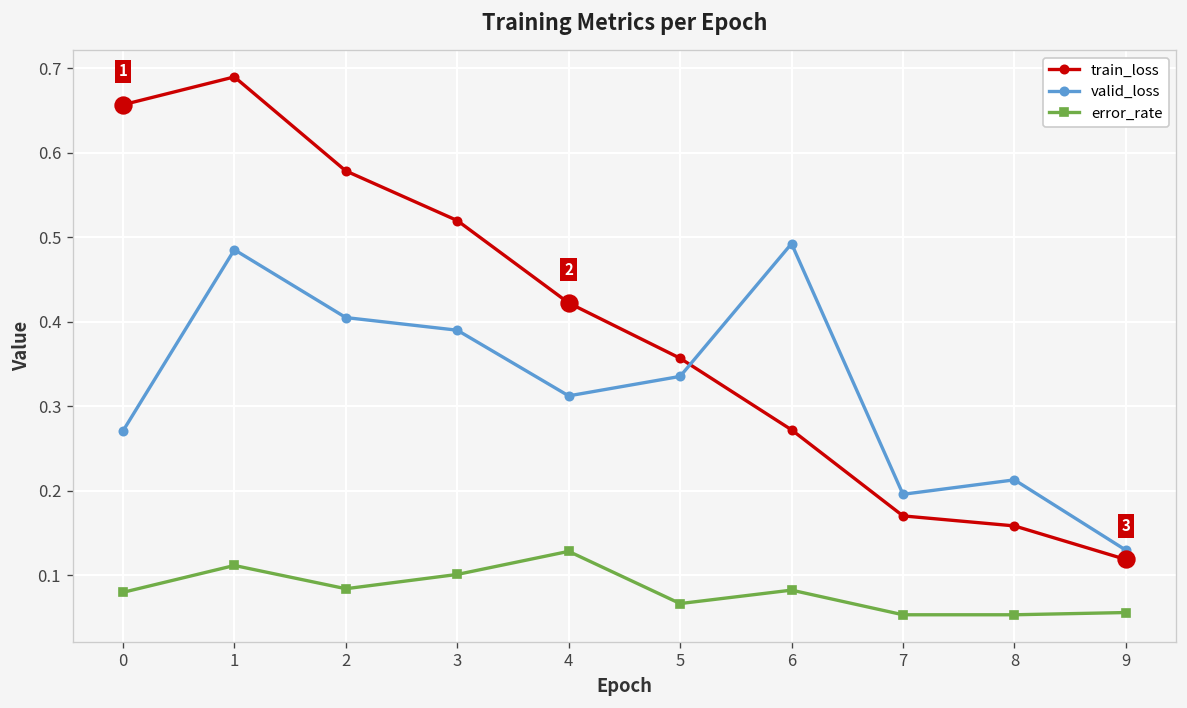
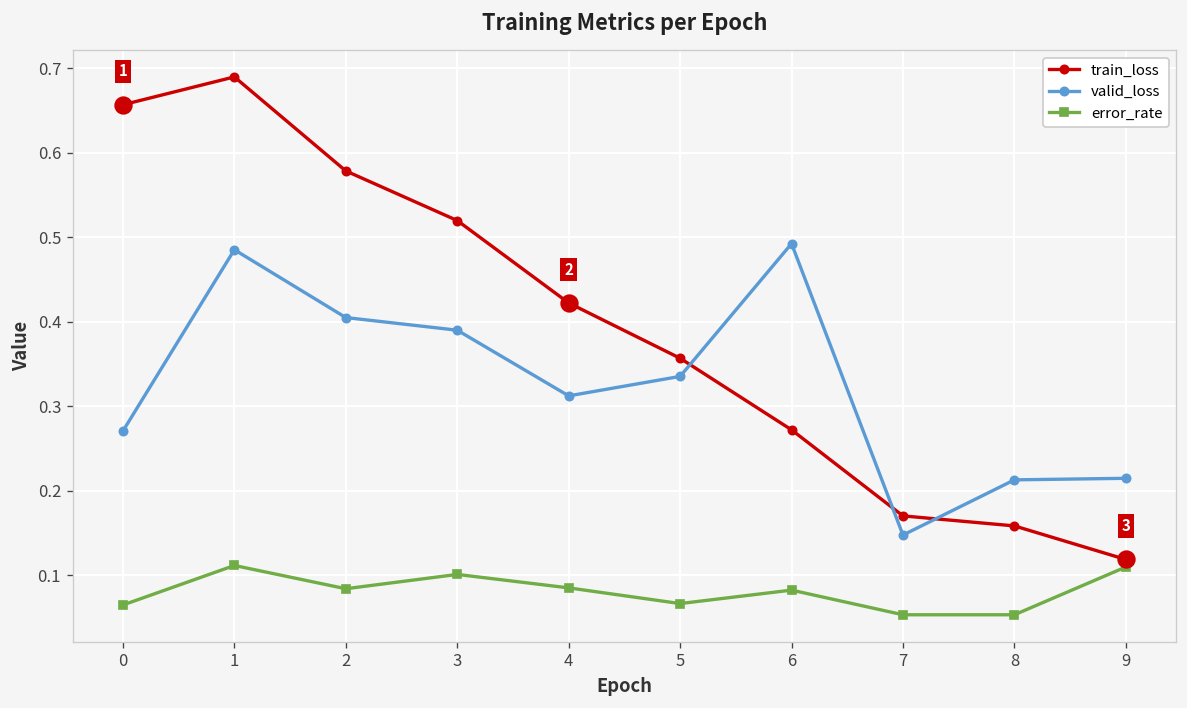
error_rate, 0: 0.08 -> 0.06
error_rate, 4: 0.13 -> 0.08
valid_loss, 7: 0.20 -> 0.15
valid_loss, 9: 0.13 -> 0.21
error_rate, 9: 0.06 -> 0.11
